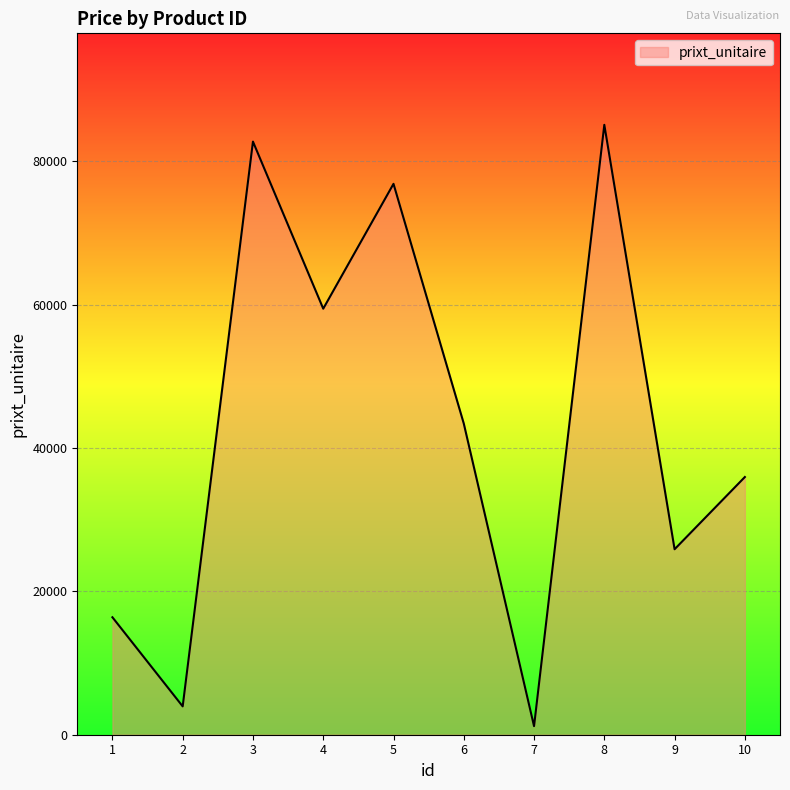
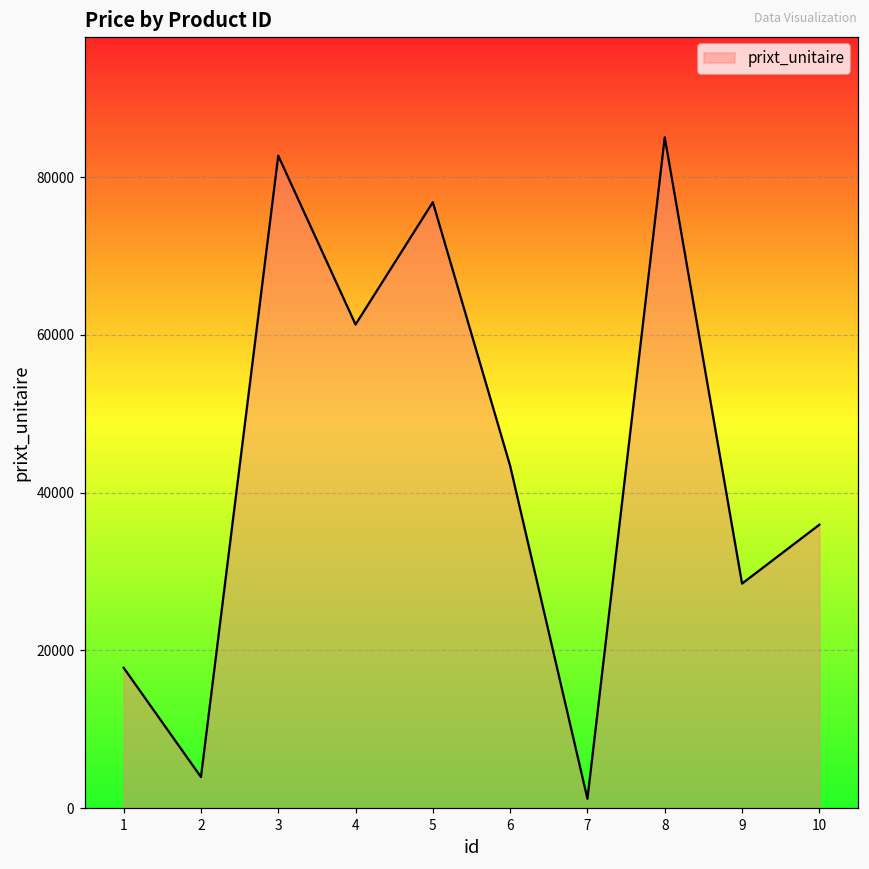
1: 16000 -> 18000
4: 59000 -> 61000
9: 26000 -> 28000
